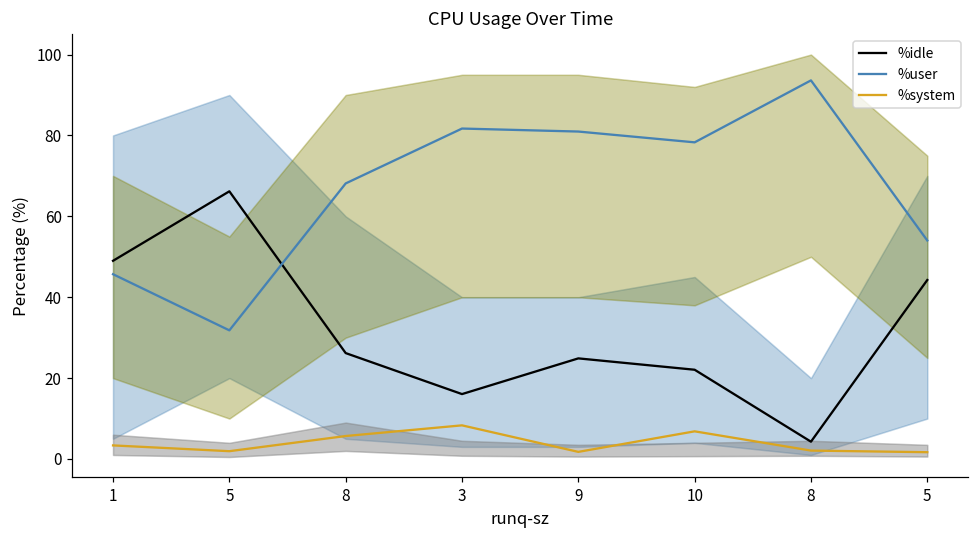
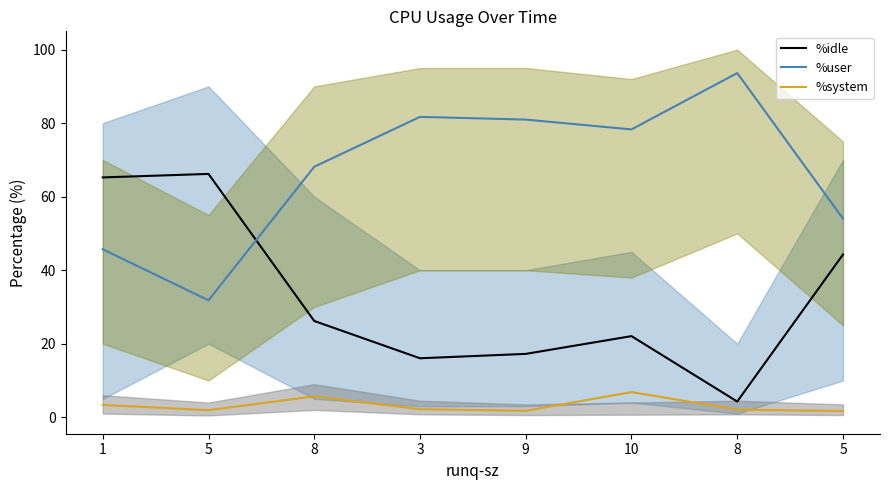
%idle, 1: 49 -> 65
%system, 3: 8 -> 2
%idle, 9: 25 -> 17
